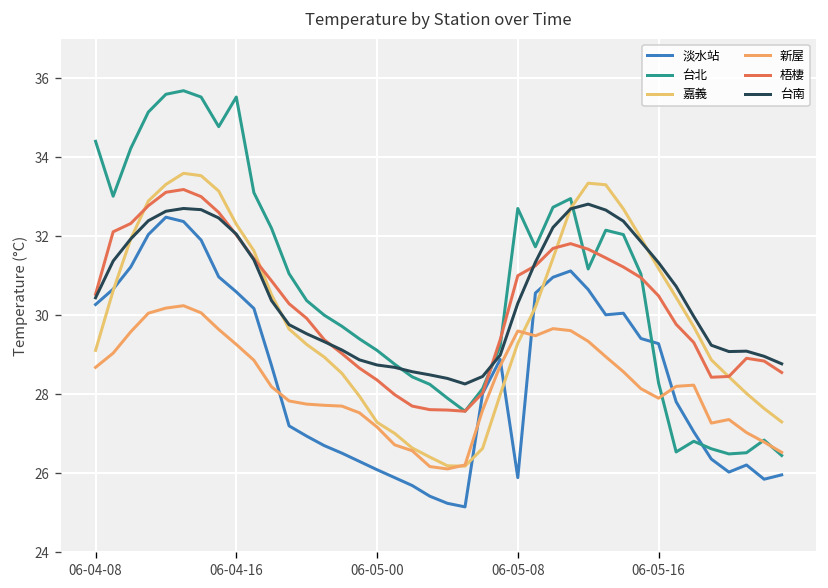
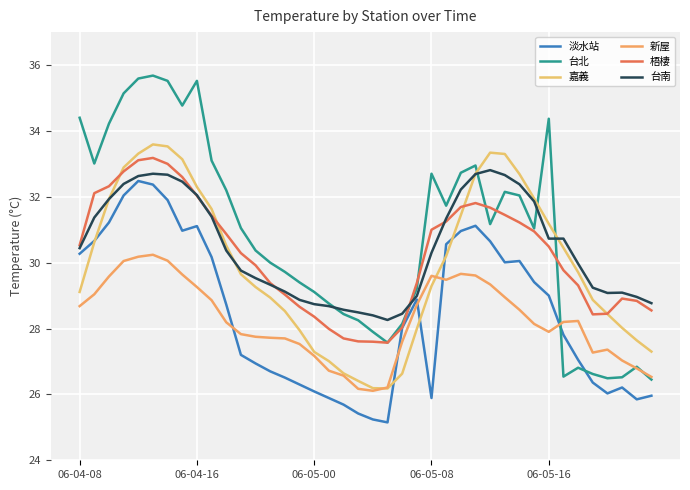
淡水站, 06-04-16: 30.6 -> 31.1
淡水站, 06-05-16: 29.3 -> 29.0
台北, 06-05-16: 28.3 -> 34.4
台南, 06-05-16: 31.3 -> 30.7
